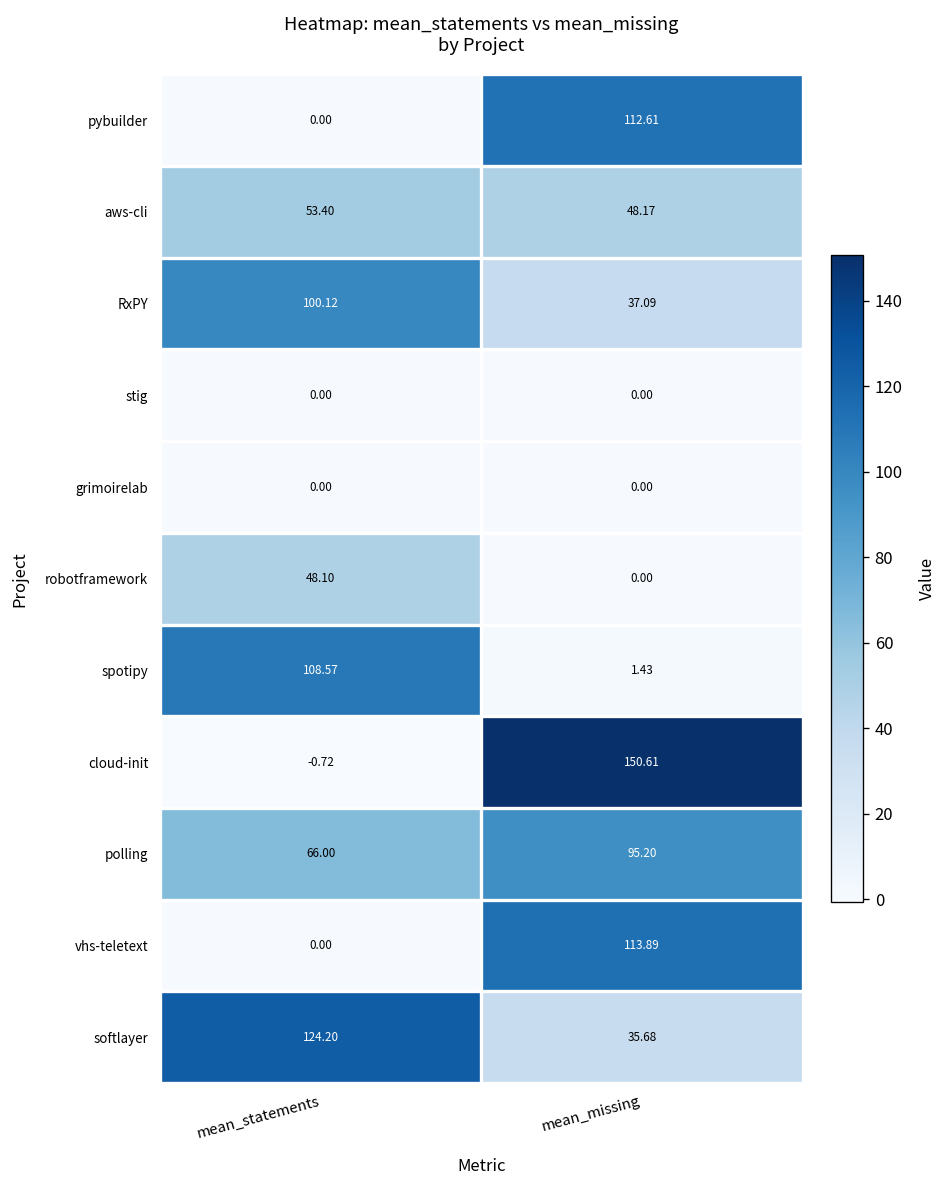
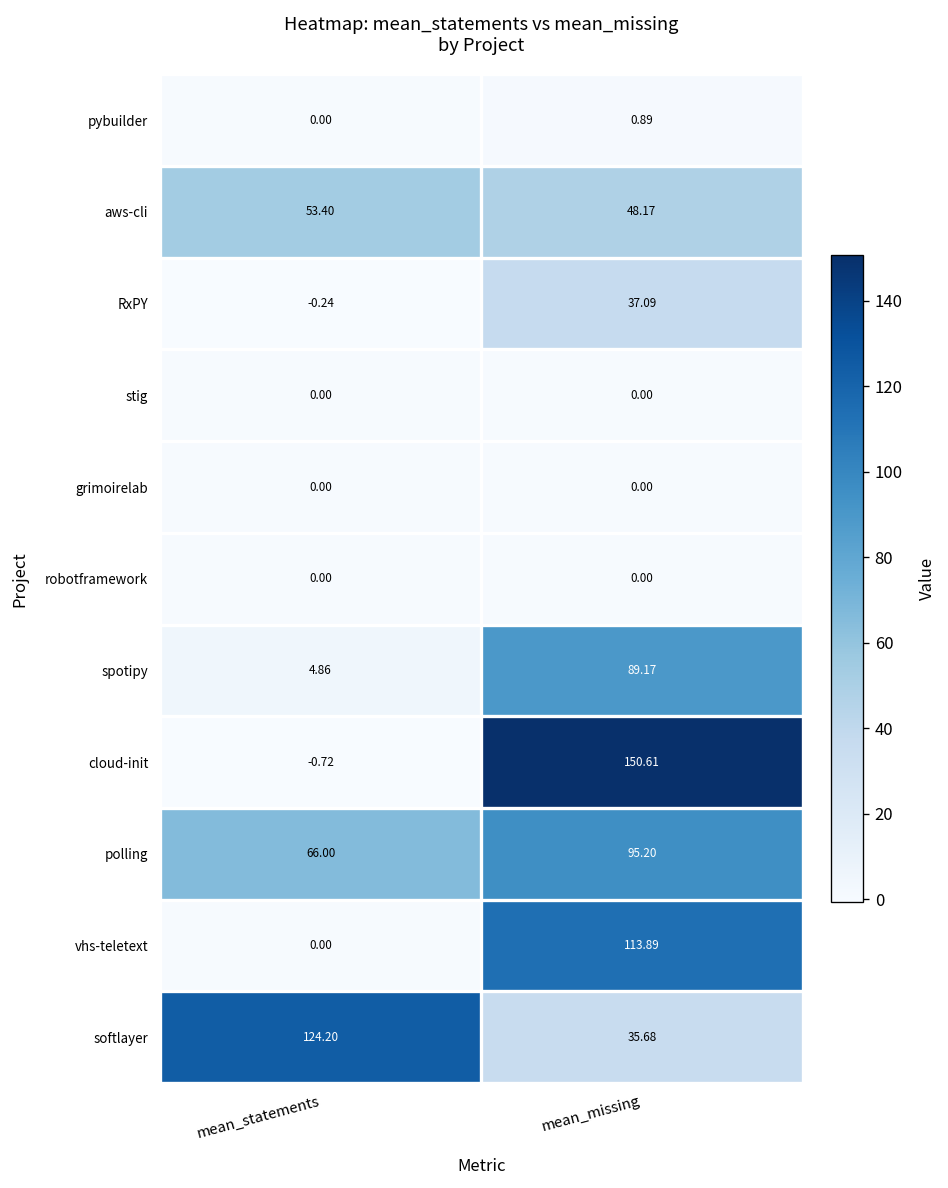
pybuilder, mean_missing: 112.61 -> 0.89
RxPY, mean_statements: 100.12 -> -0.24
robotframework, mean_statements: 48.10 -> 0.00
spotipy, mean_statements: 108.57 -> 4.86
spotipy, mean_missing: 1.43 -> 89.17
